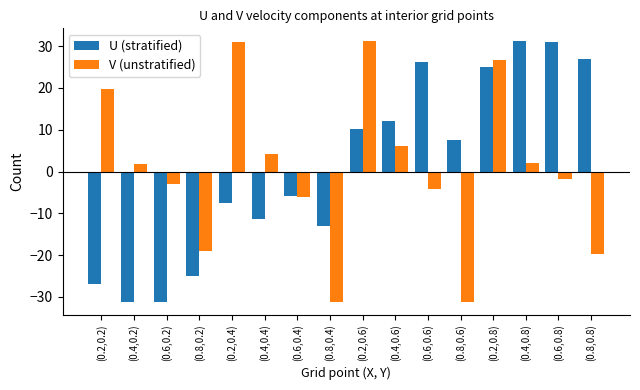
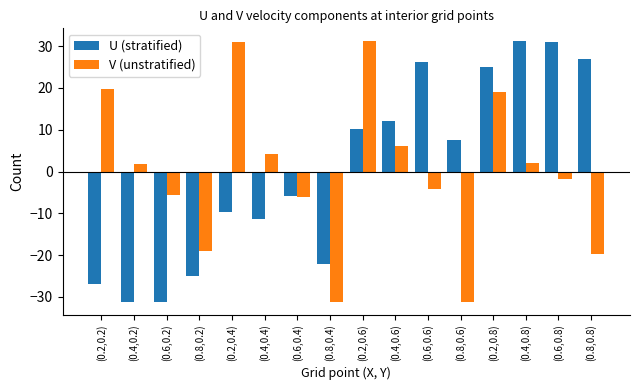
V (unstratified), (0.6,0.2): -3 -> -6
U (stratified), (0.2,0.4): -8 -> -10
U (stratified), (0.8,0.4): -13 -> -22
V (unstratified), (0.2,0.8): 27 -> 19
